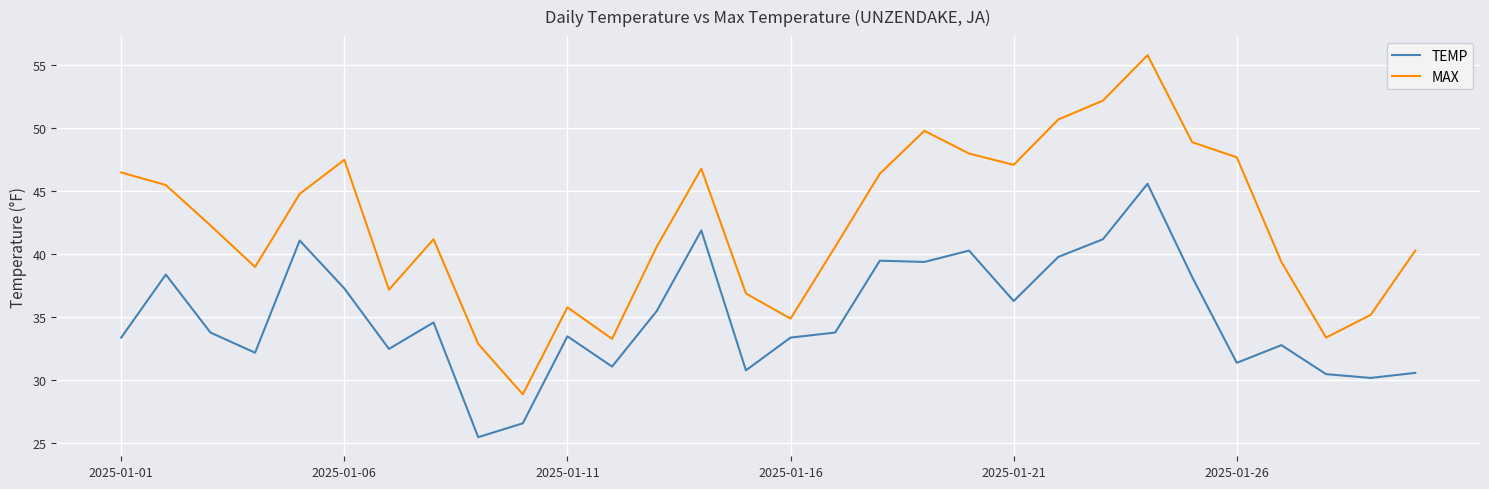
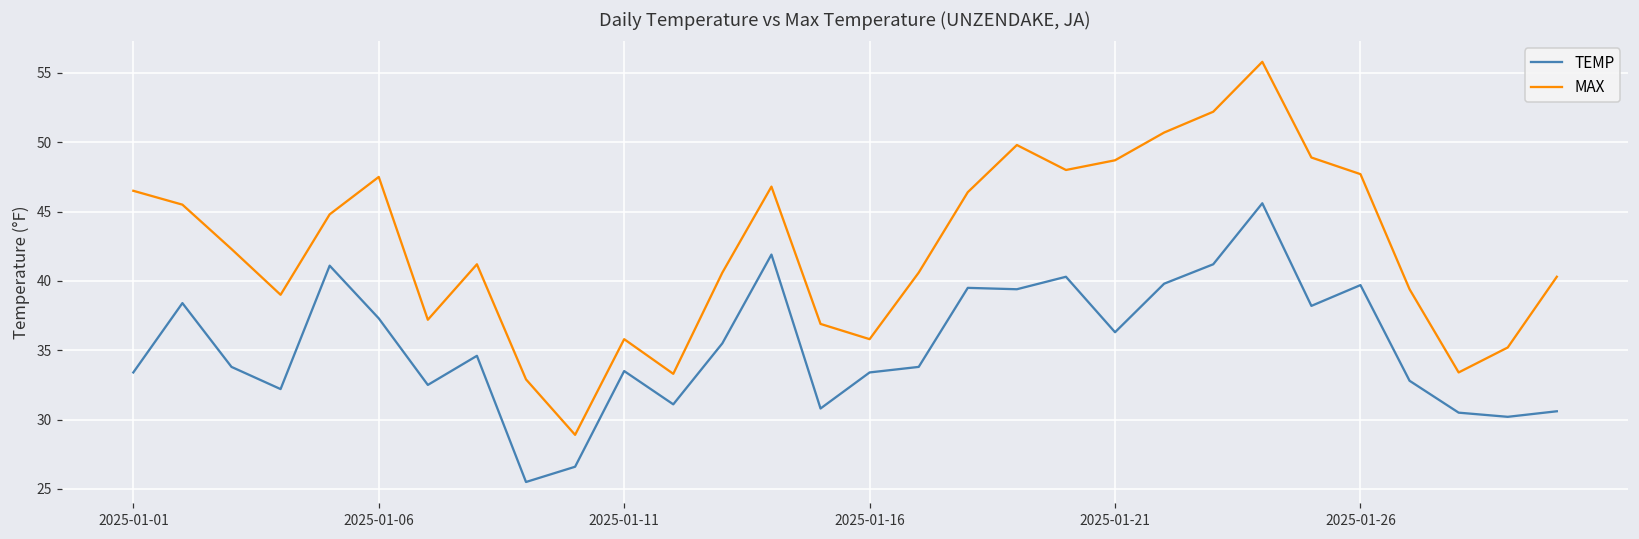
MAX, 2025-01-16: 34.9 -> 35.8
MAX, 2025-01-21: 47.1 -> 48.7
TEMP, 2025-01-26: 31.4 -> 39.7
